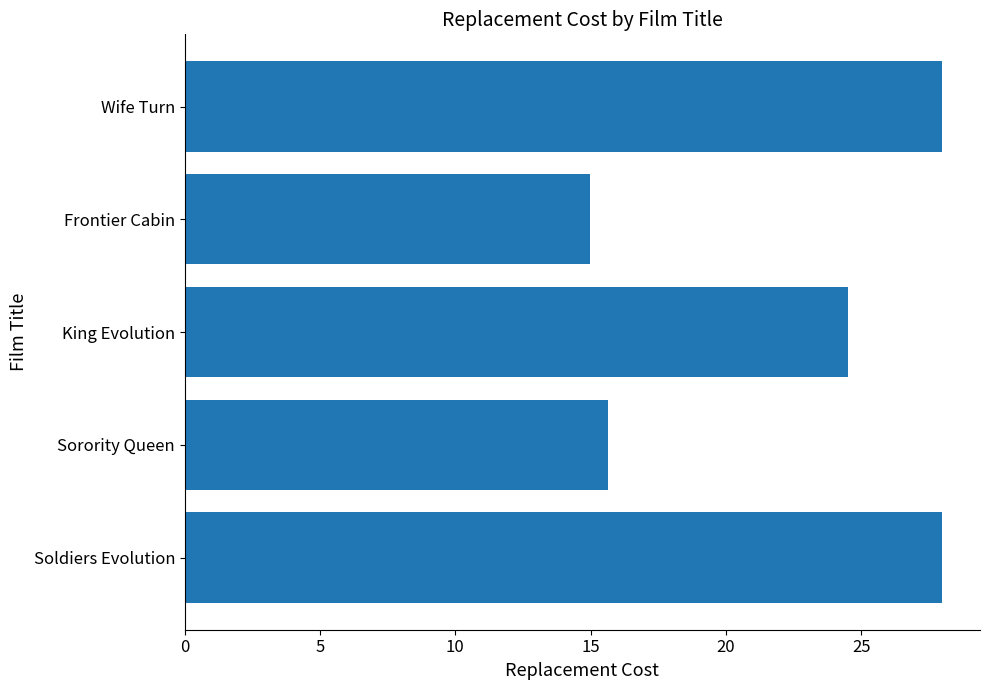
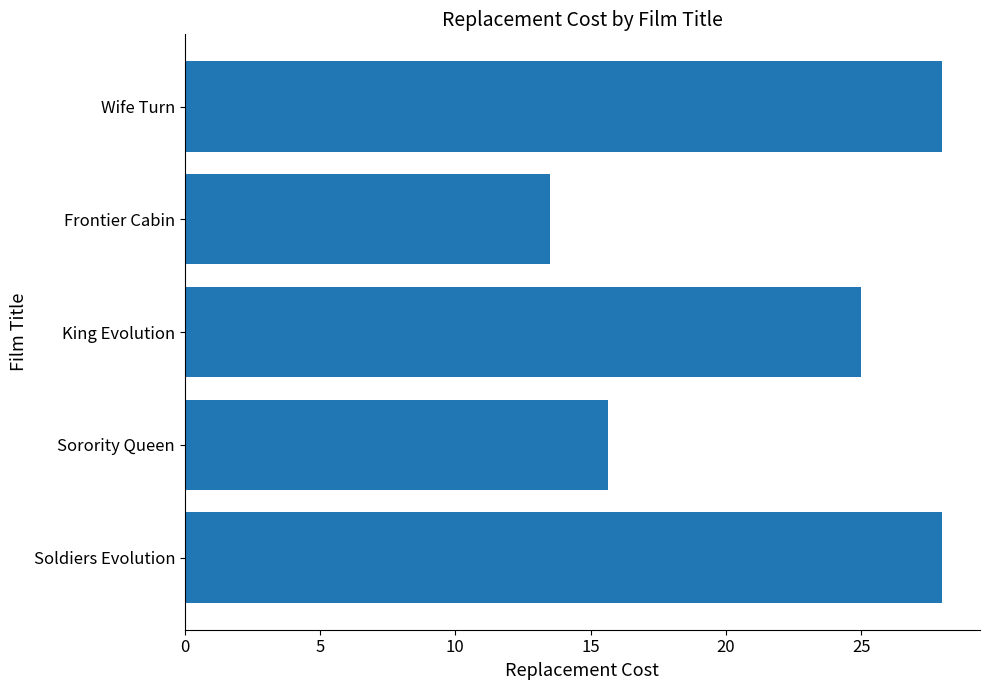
Frontier Cabin: 15.0 -> 13.5
King Evolution: 24.5 -> 25.0
